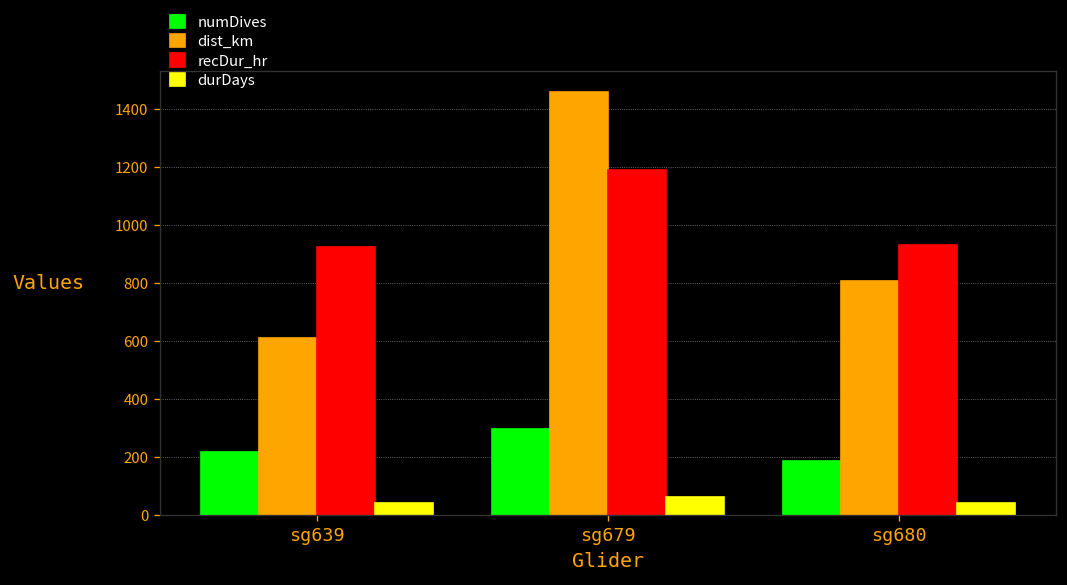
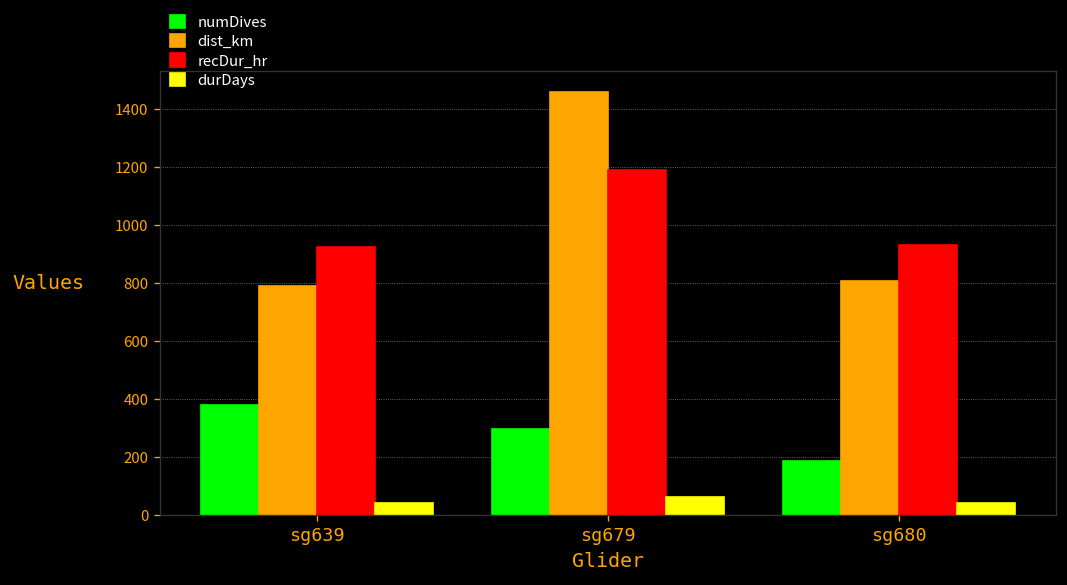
numDives, sg639: 220 -> 380
dist_km, sg639: 610 -> 790
